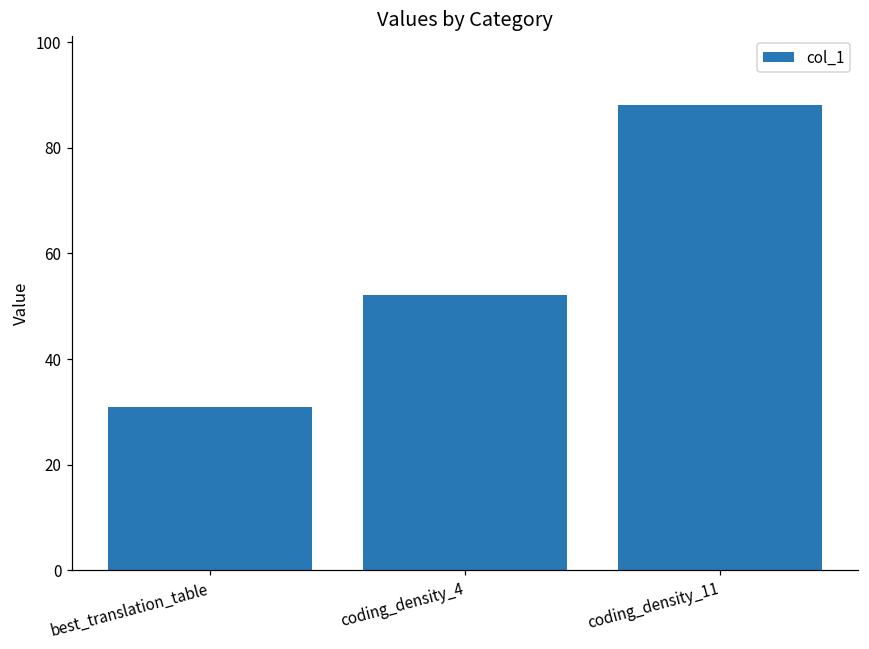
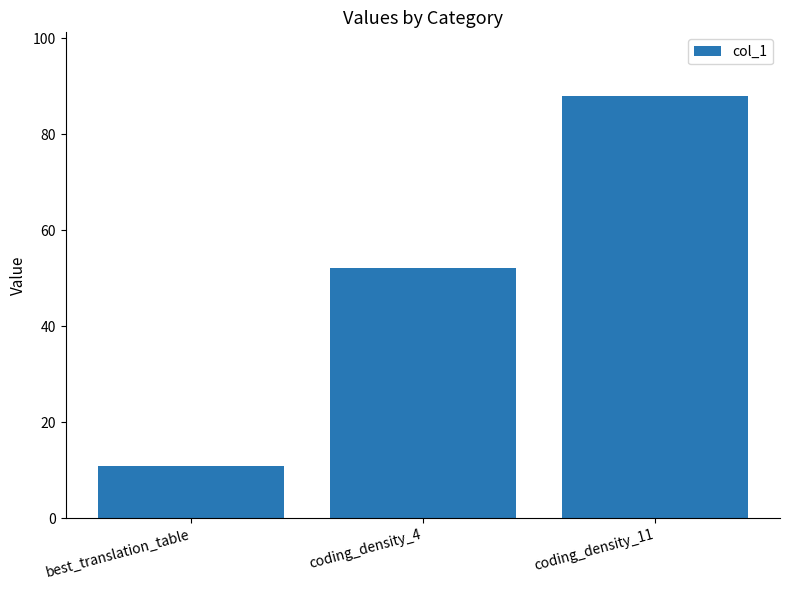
best_translation_table: 31 -> 11
